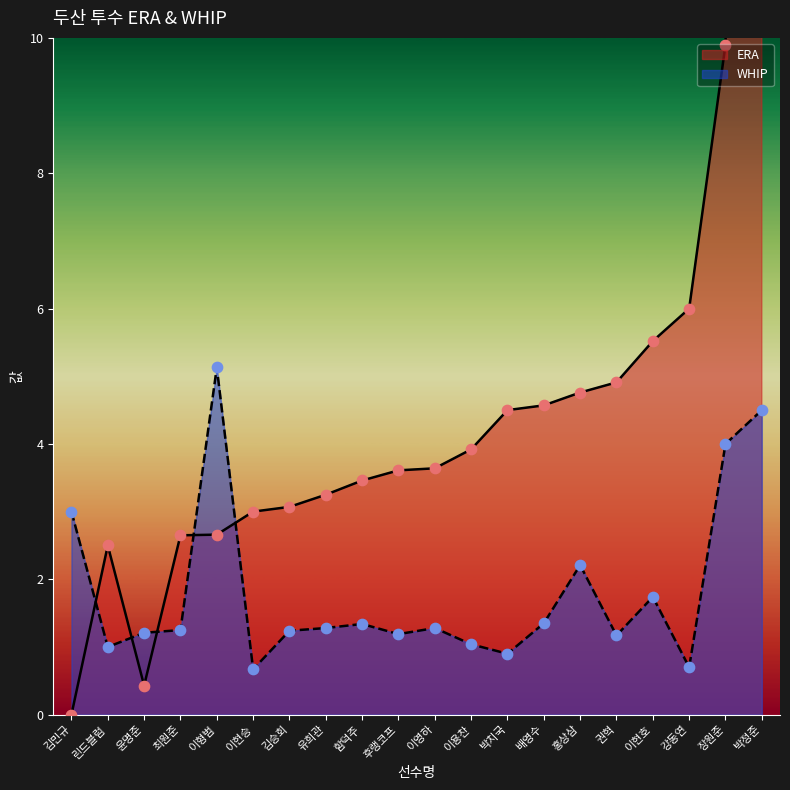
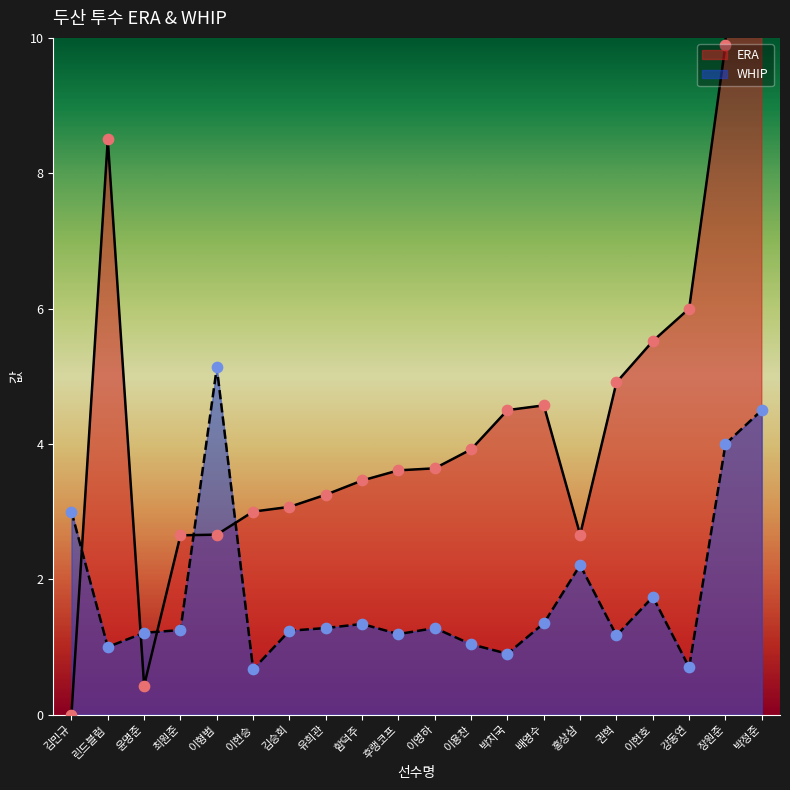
ERA, 린드블럼: 2.5 -> 8.5
ERA, 홍상삼: 4.8 -> 2.7
